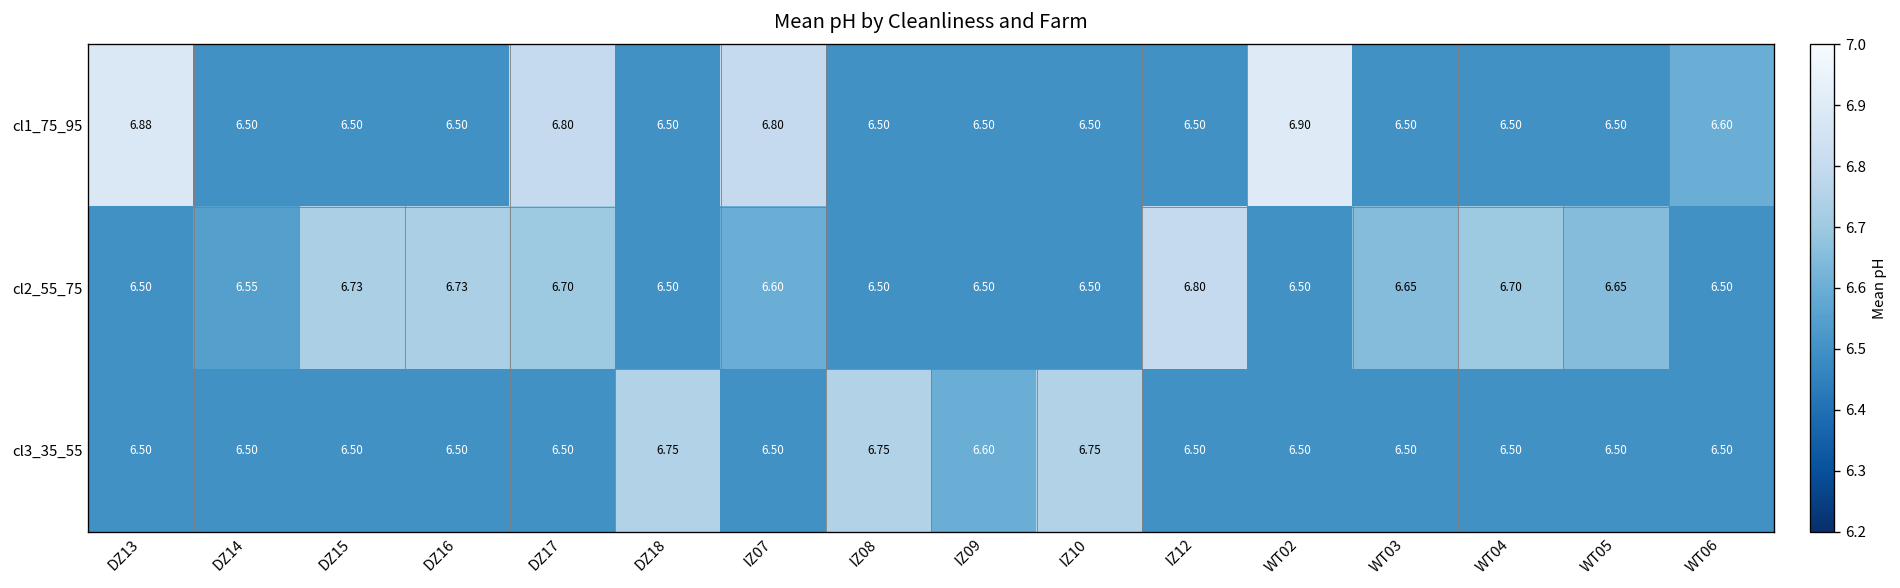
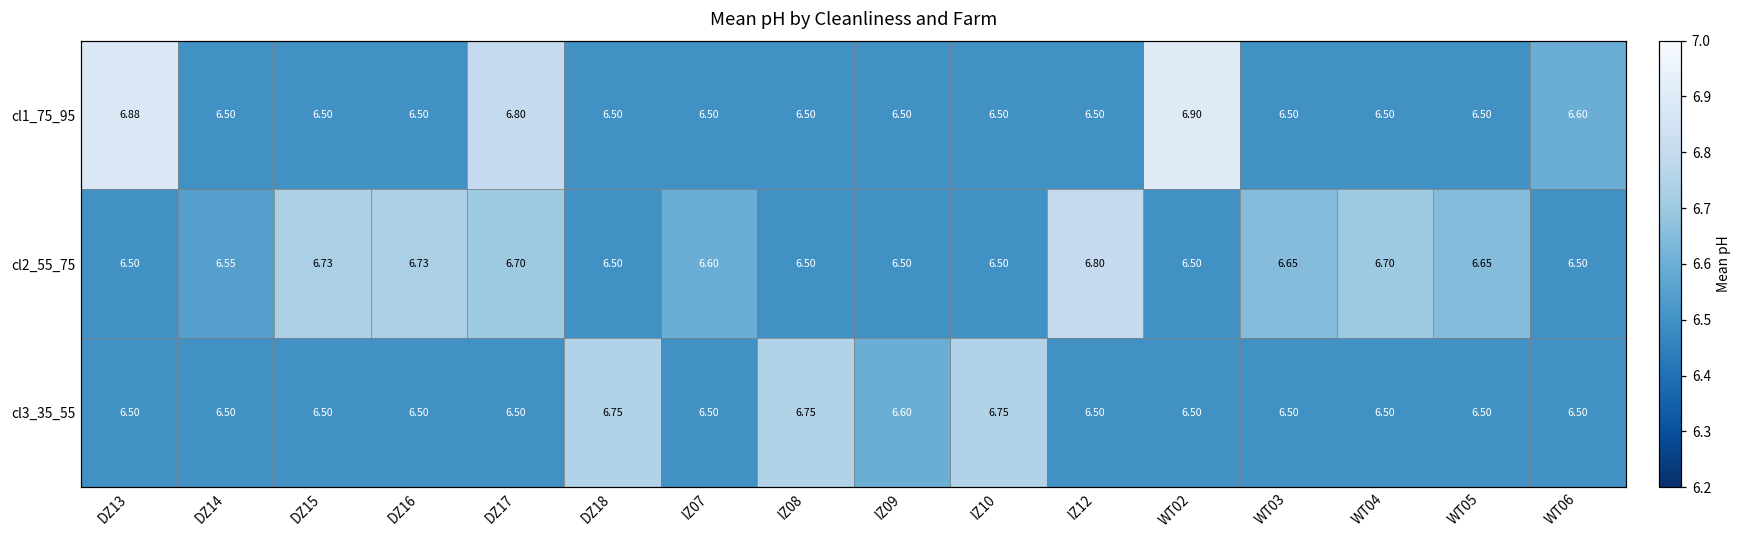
cl1_75_95, IZ07: 6.80 -> 6.50
